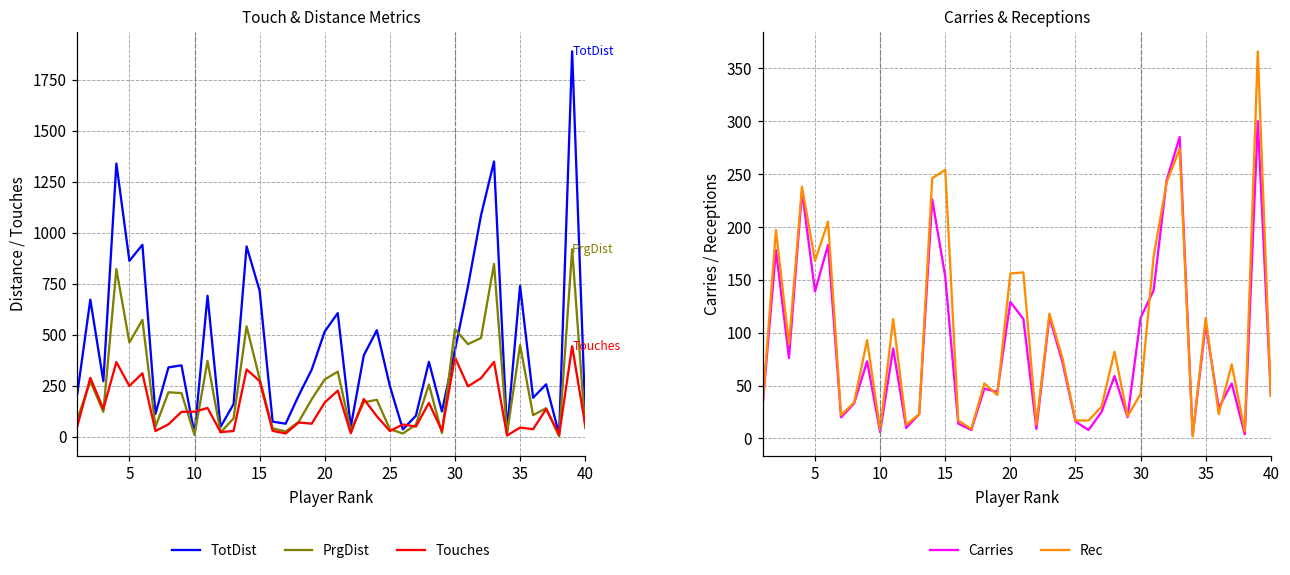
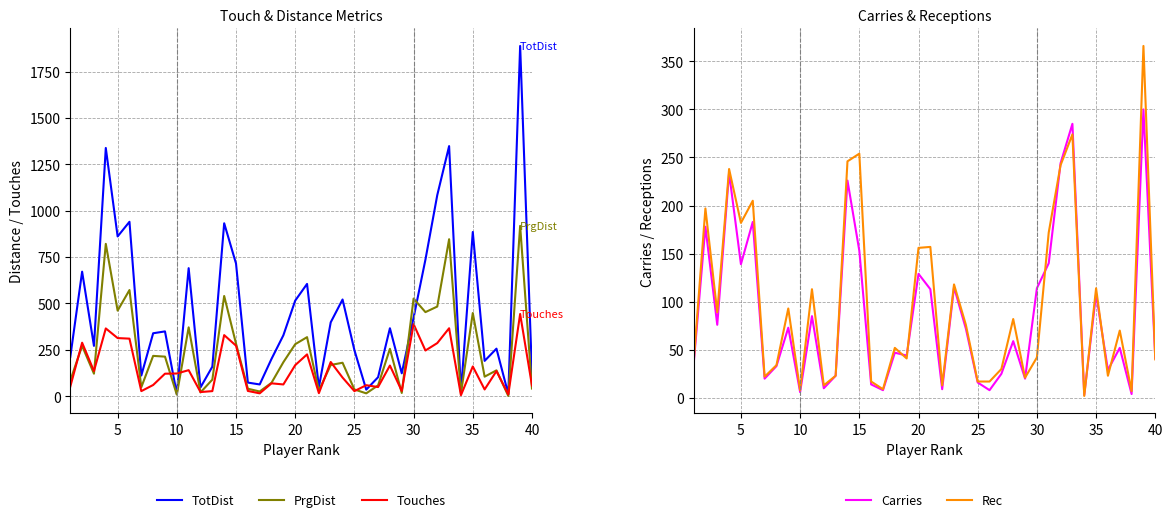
Touch & Distance Metrics, Touches, 5: 250 -> 310
Touch & Distance Metrics, TotDist, 35: 740 -> 890
Touch & Distance Metrics, Touches, 35: 40 -> 160
Carries & Receptions, Rec, 5: 170 -> 180
